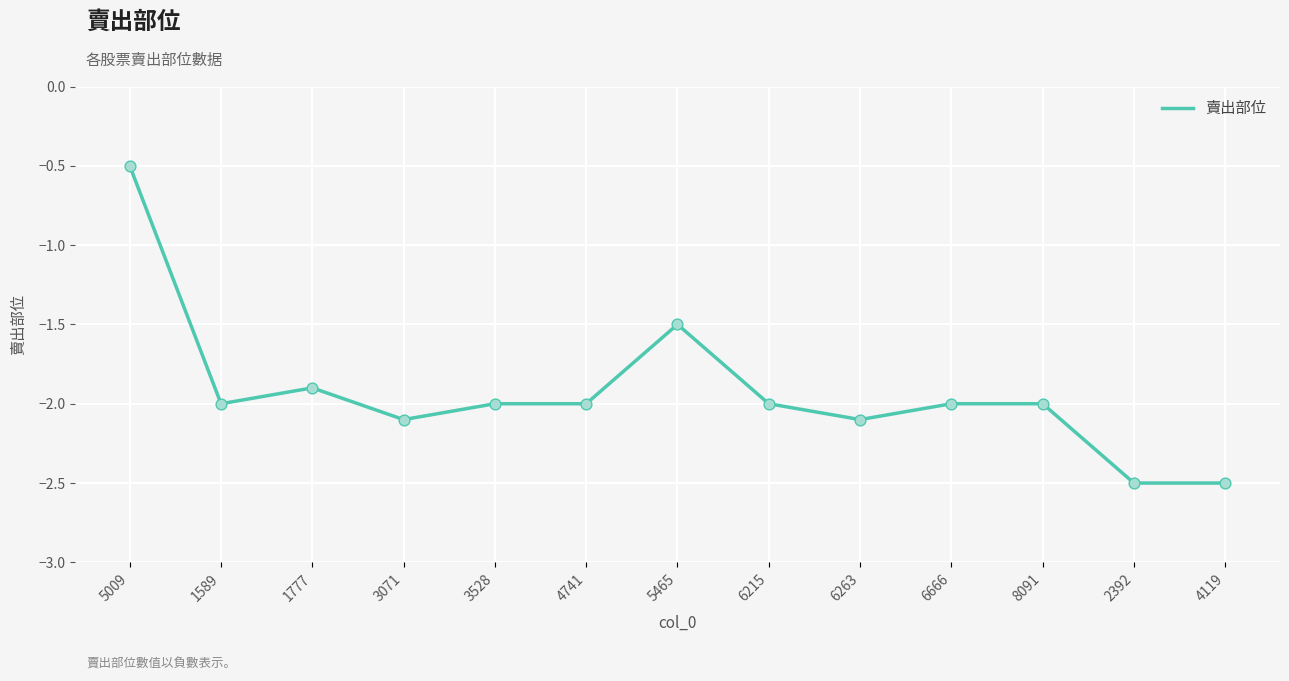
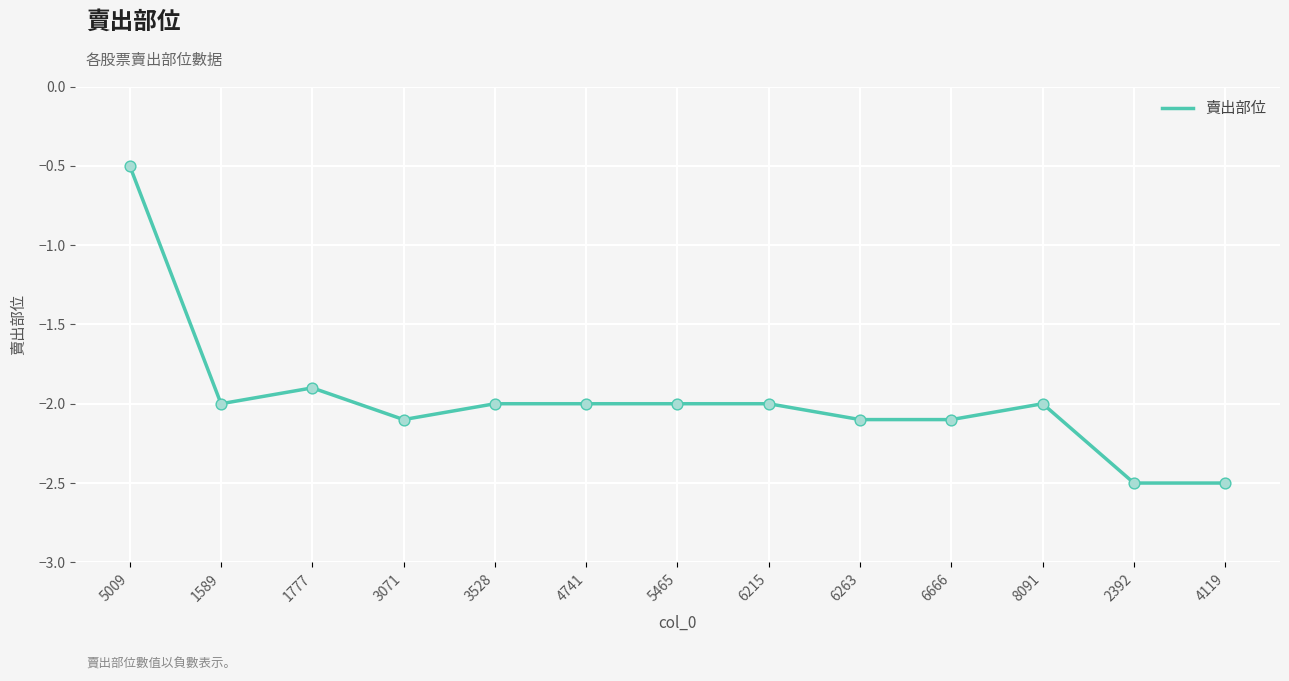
5465: -1.5 -> -2.0
6666: -2.0 -> -2.1
